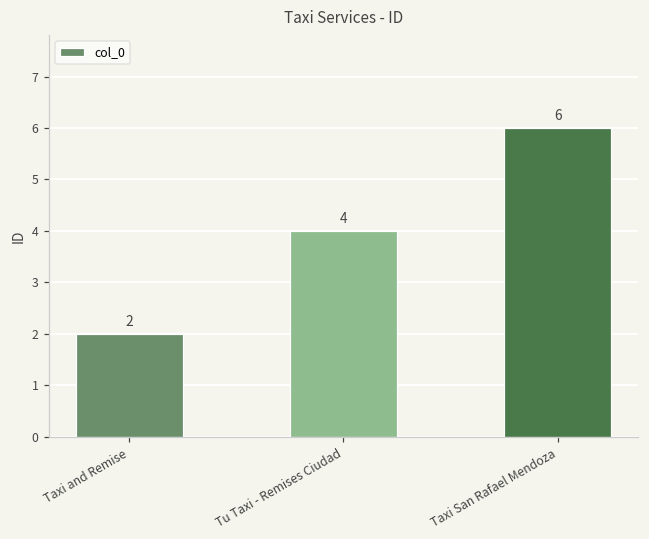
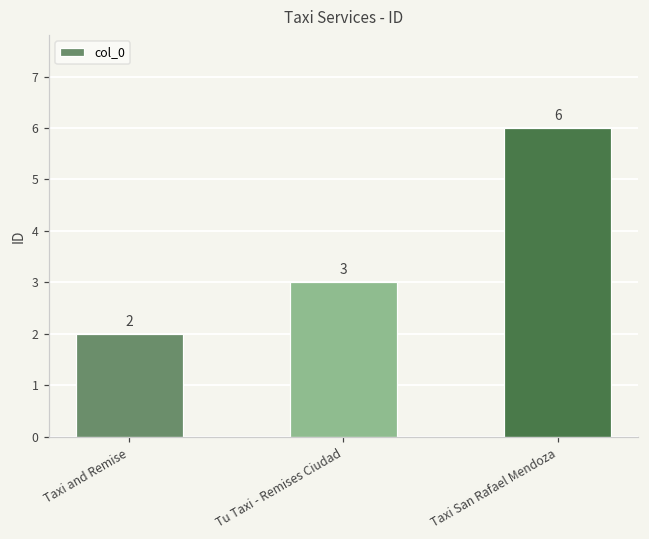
Tu Taxi - Remises Ciudad: 4 -> 3
